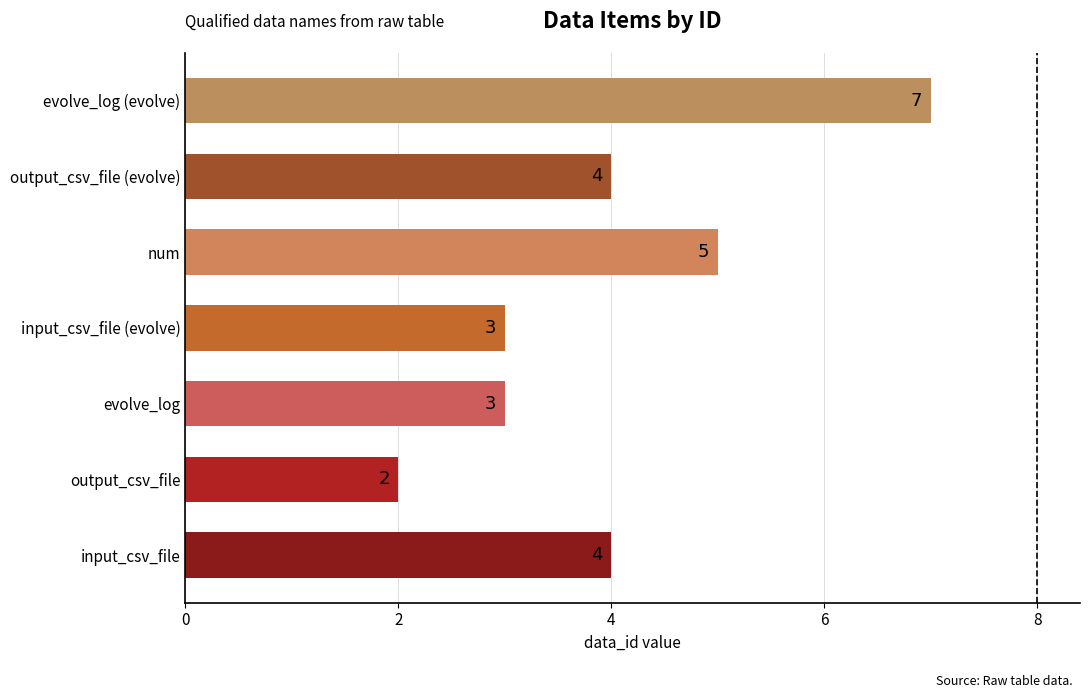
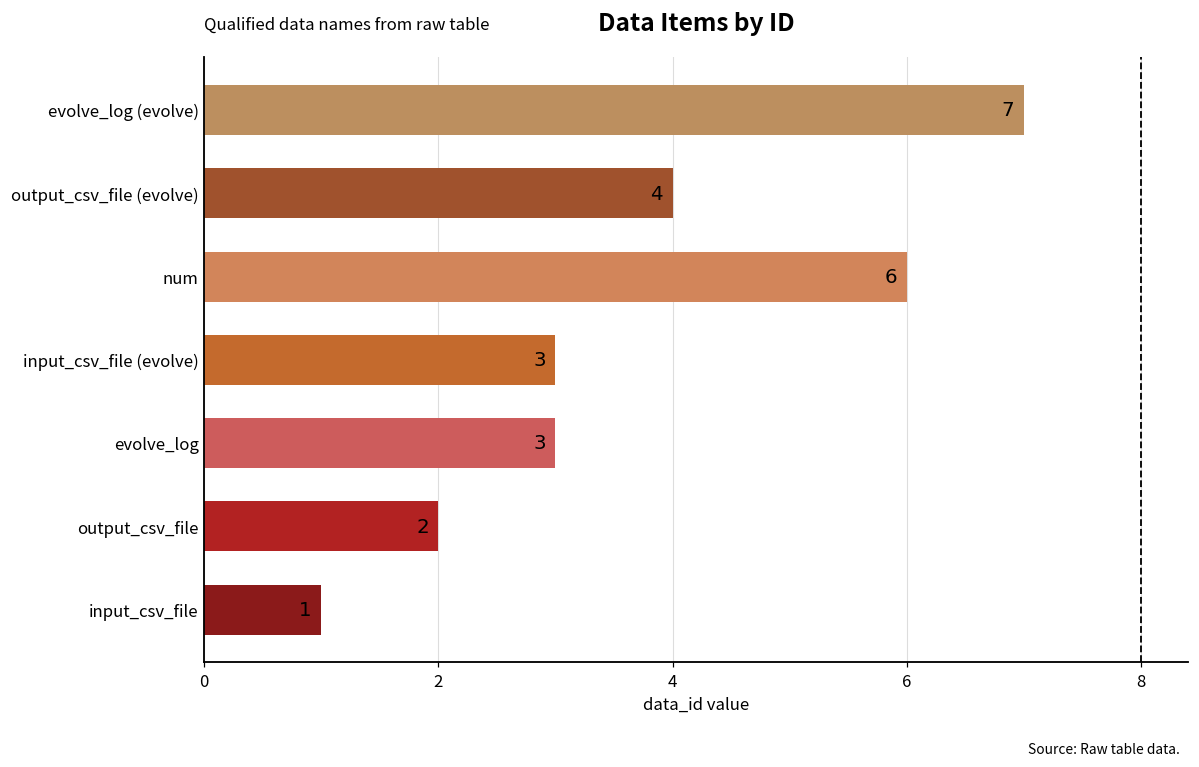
num: 5 -> 6
input_csv_file: 4 -> 1
